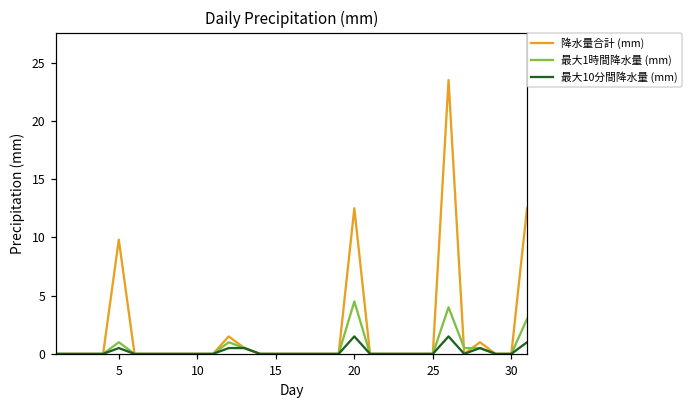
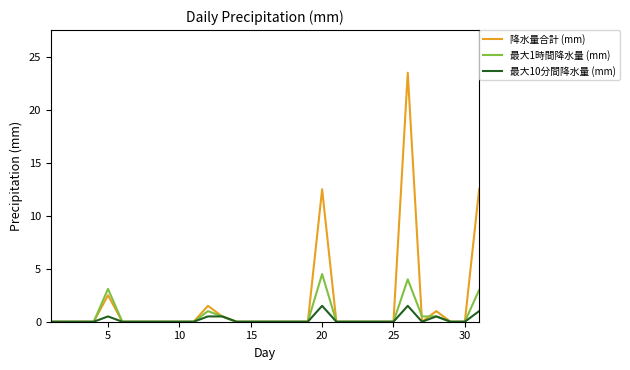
降水量合計 (mm), 5: 9.8 -> 2.5
最大1時間降水量 (mm), 5: 1.0 -> 3.1
